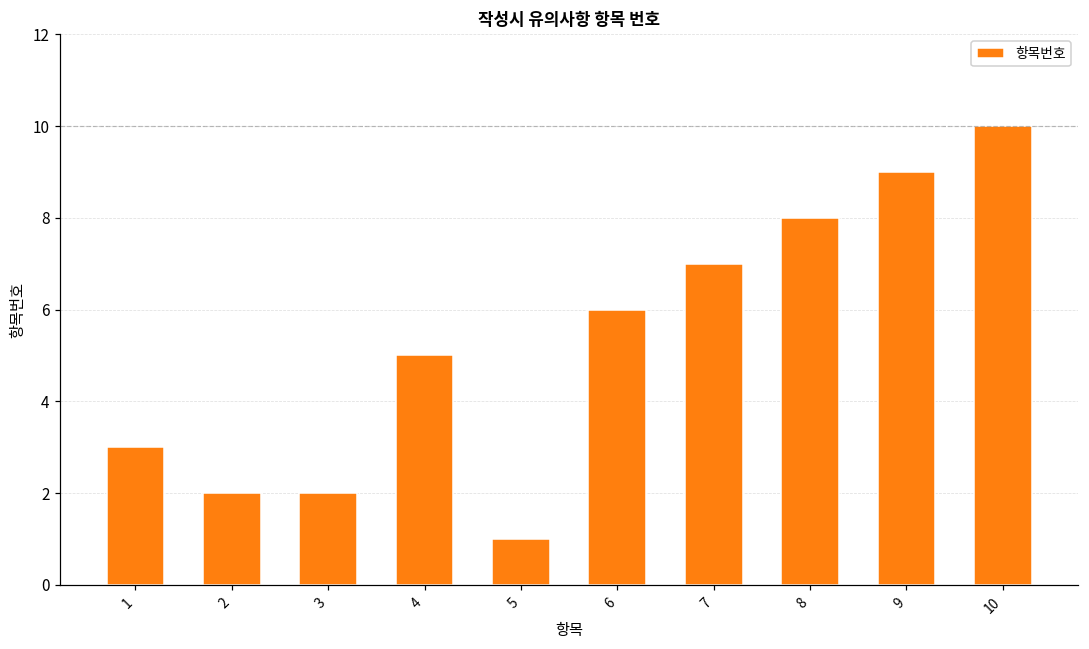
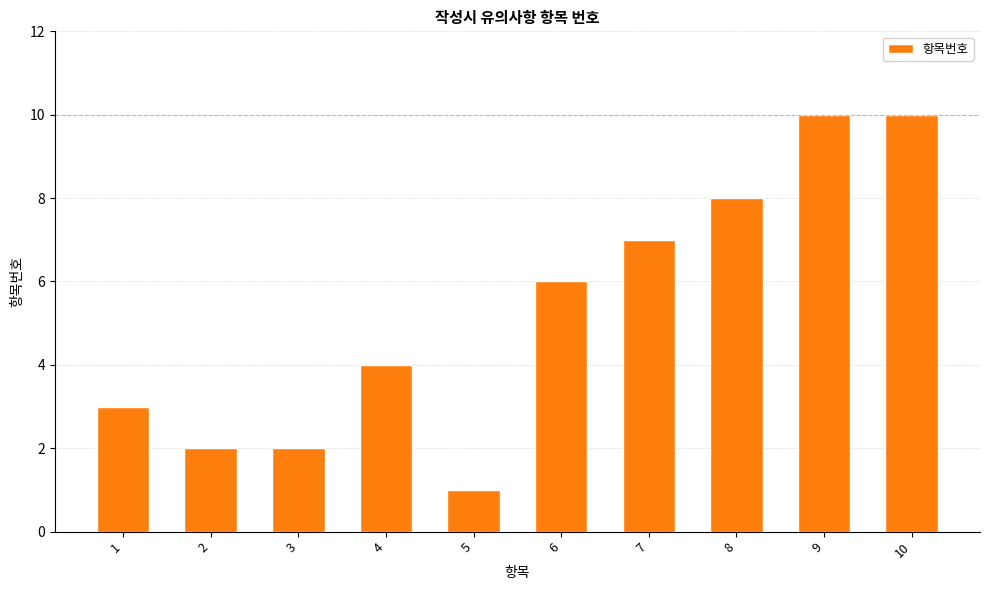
4: 5 -> 4
9: 9 -> 10
